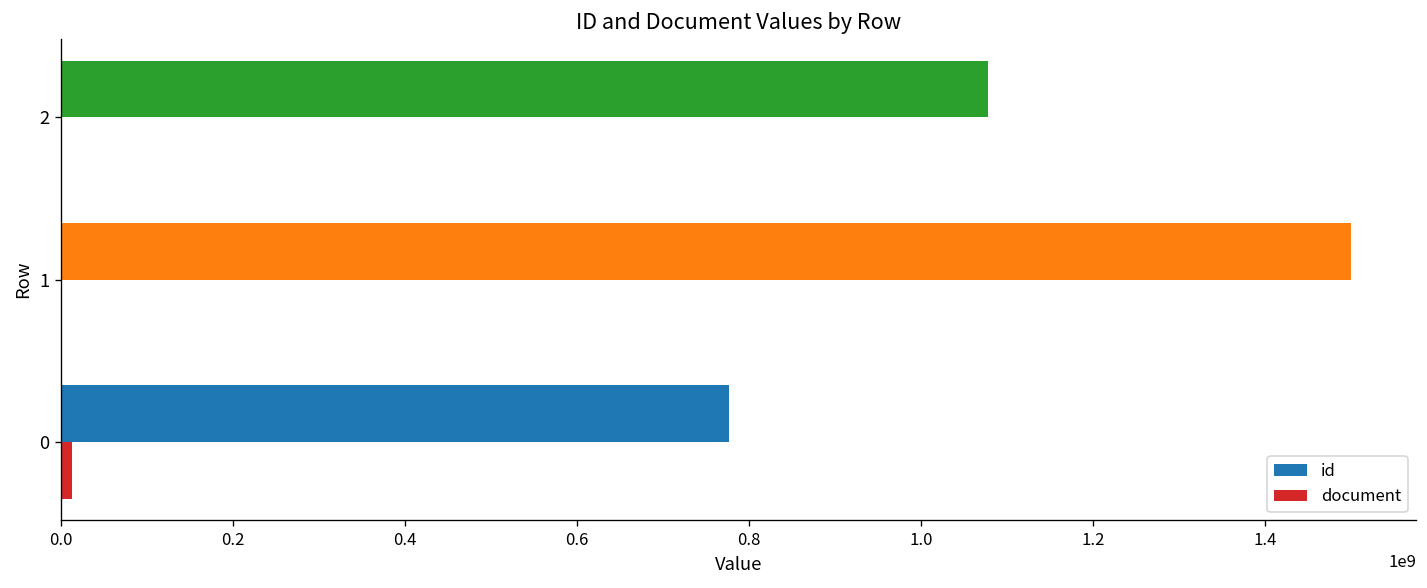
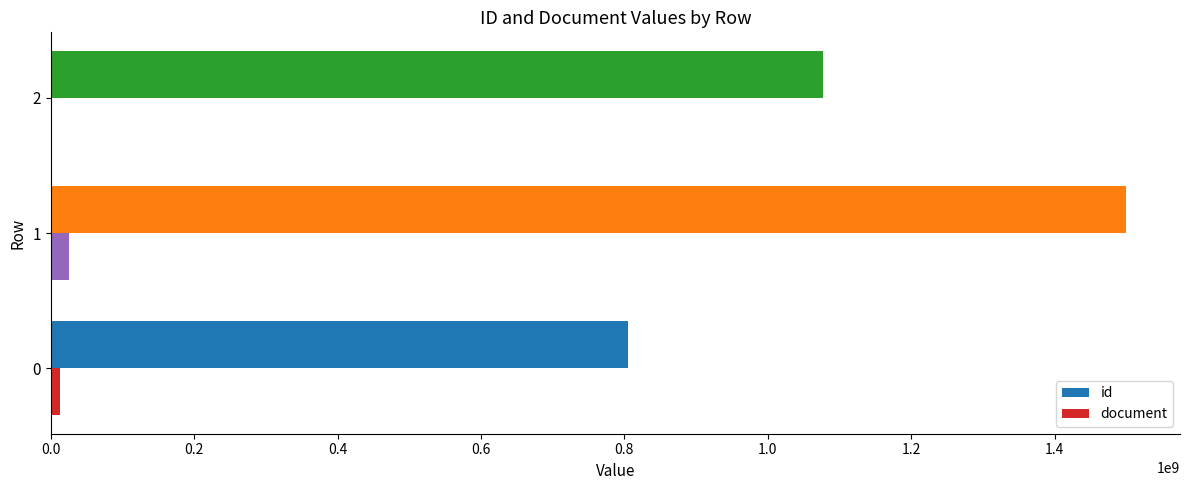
document, 1: 0 -> 30000000
id, 0: 780000000 -> 810000000
